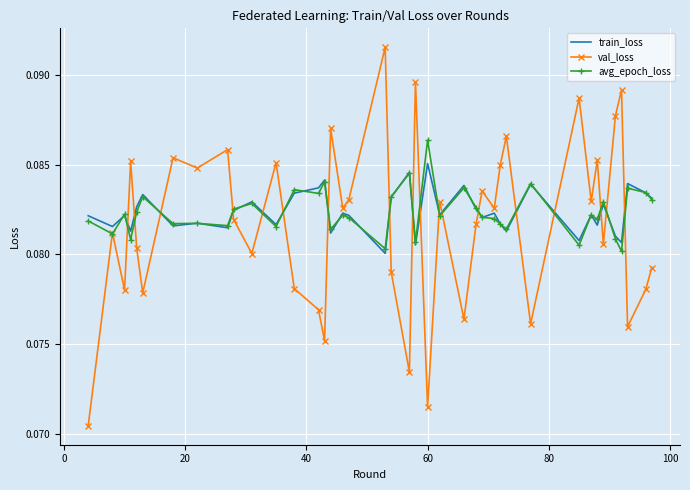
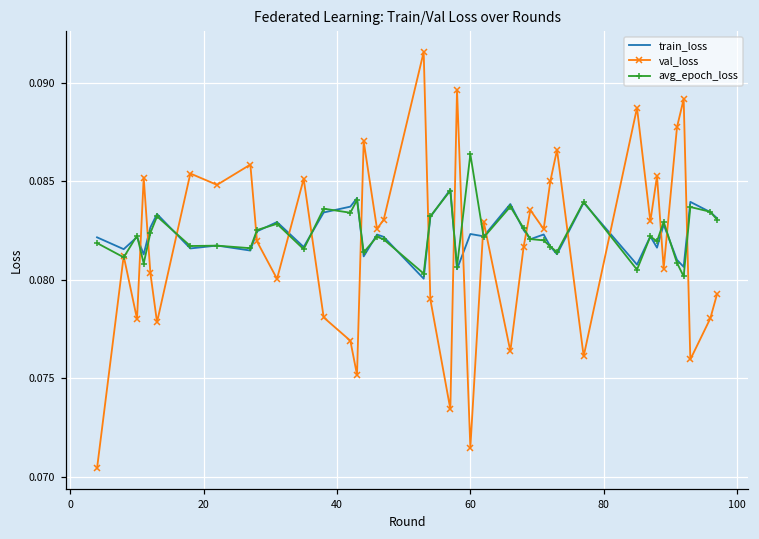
train_loss, 60: 0.0851 -> 0.0823
